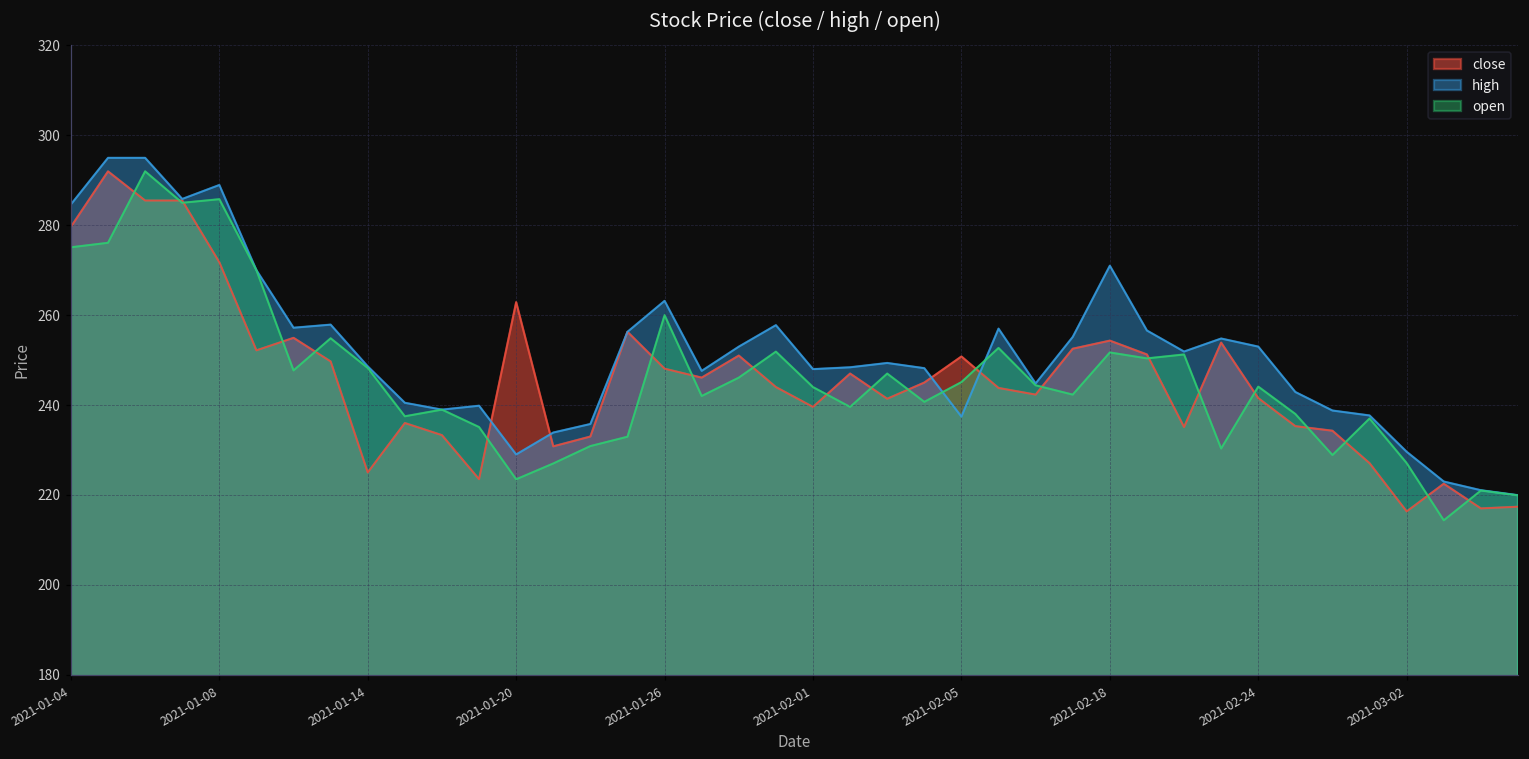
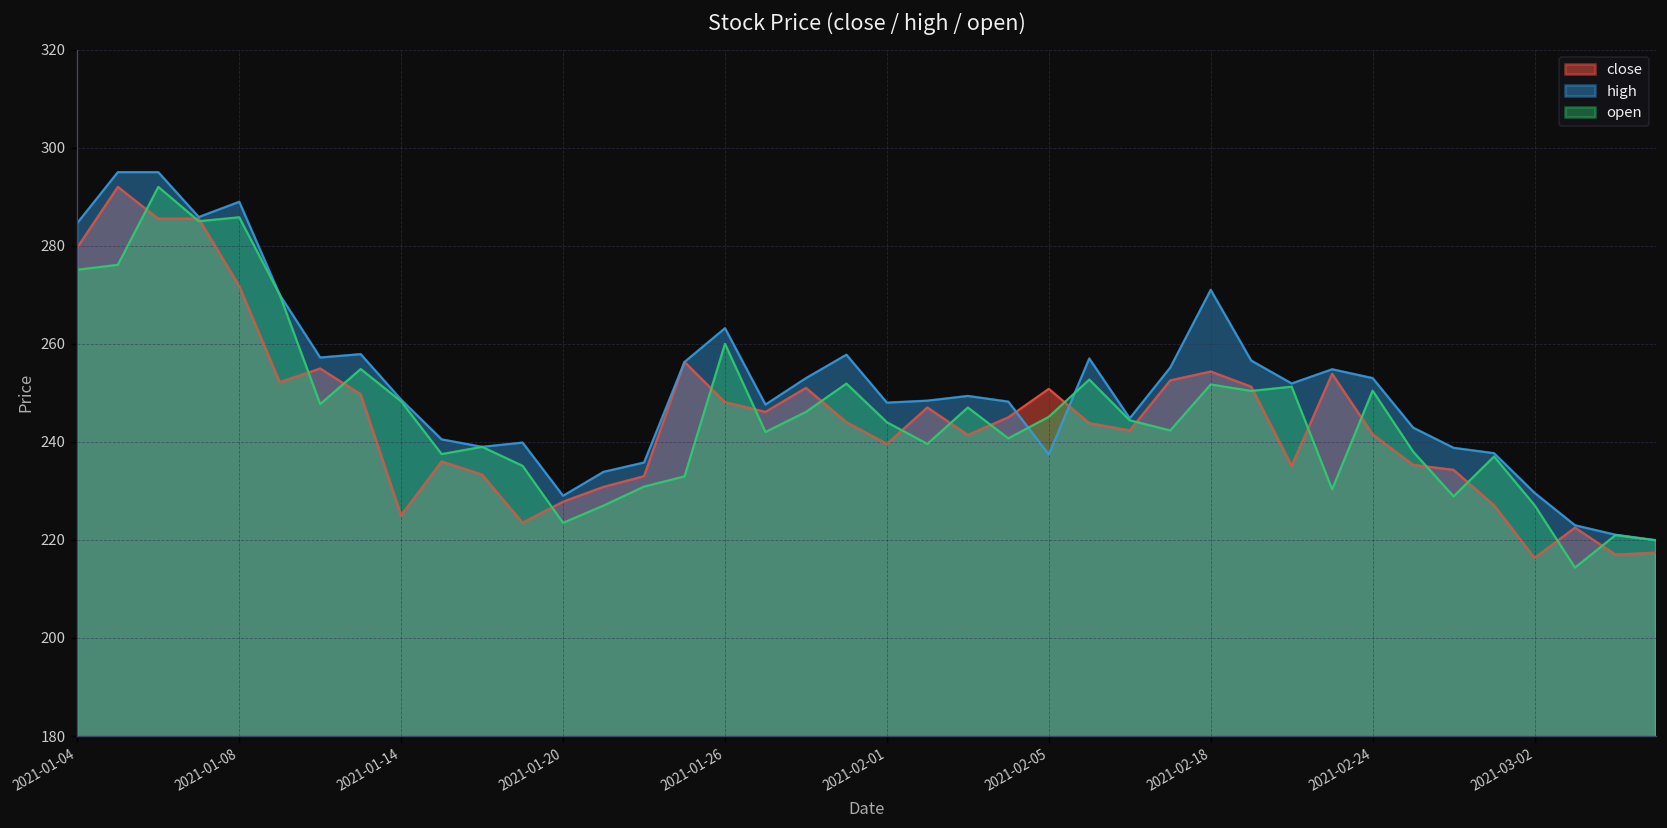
close, 2021-01-20: 263 -> 228
open, 2021-02-24: 244 -> 250
